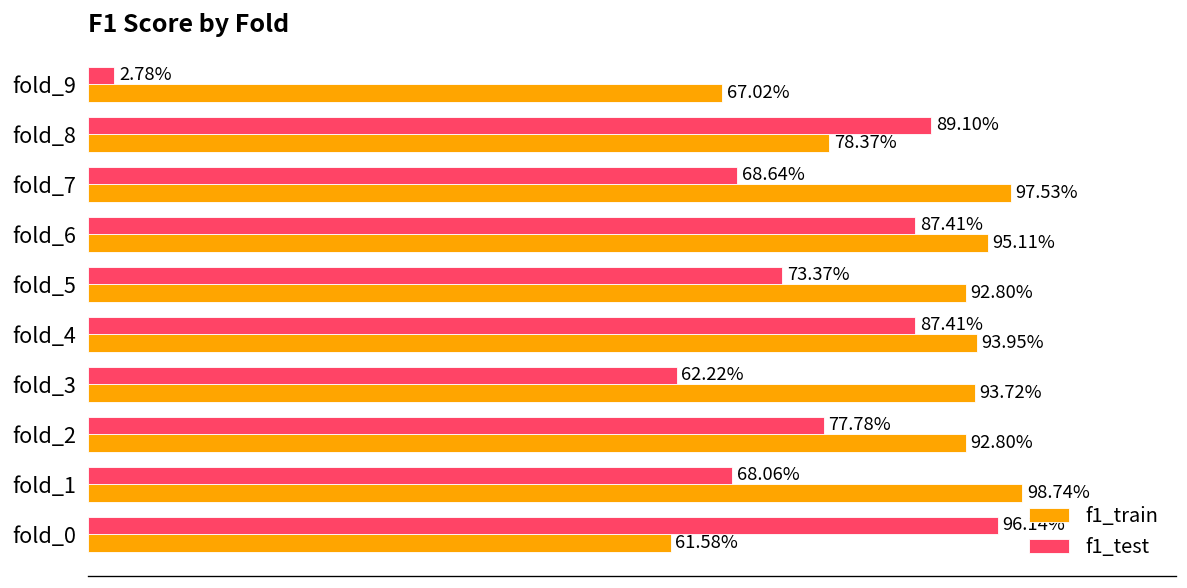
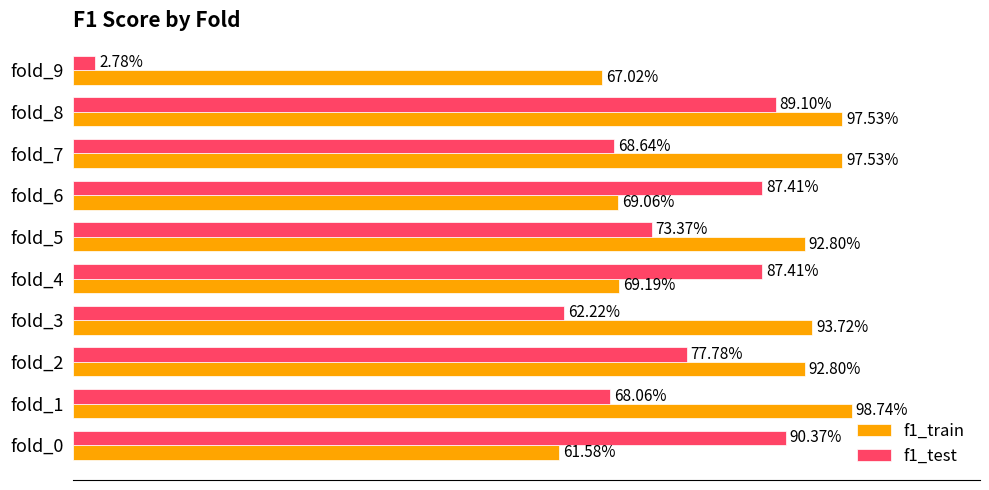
f1_train, fold_8: 78.37% -> 97.53%
f1_train, fold_6: 95.11% -> 69.06%
f1_train, fold_4: 93.95% -> 69.19%
f1_test, fold_0: 96.14% -> 90.37%
